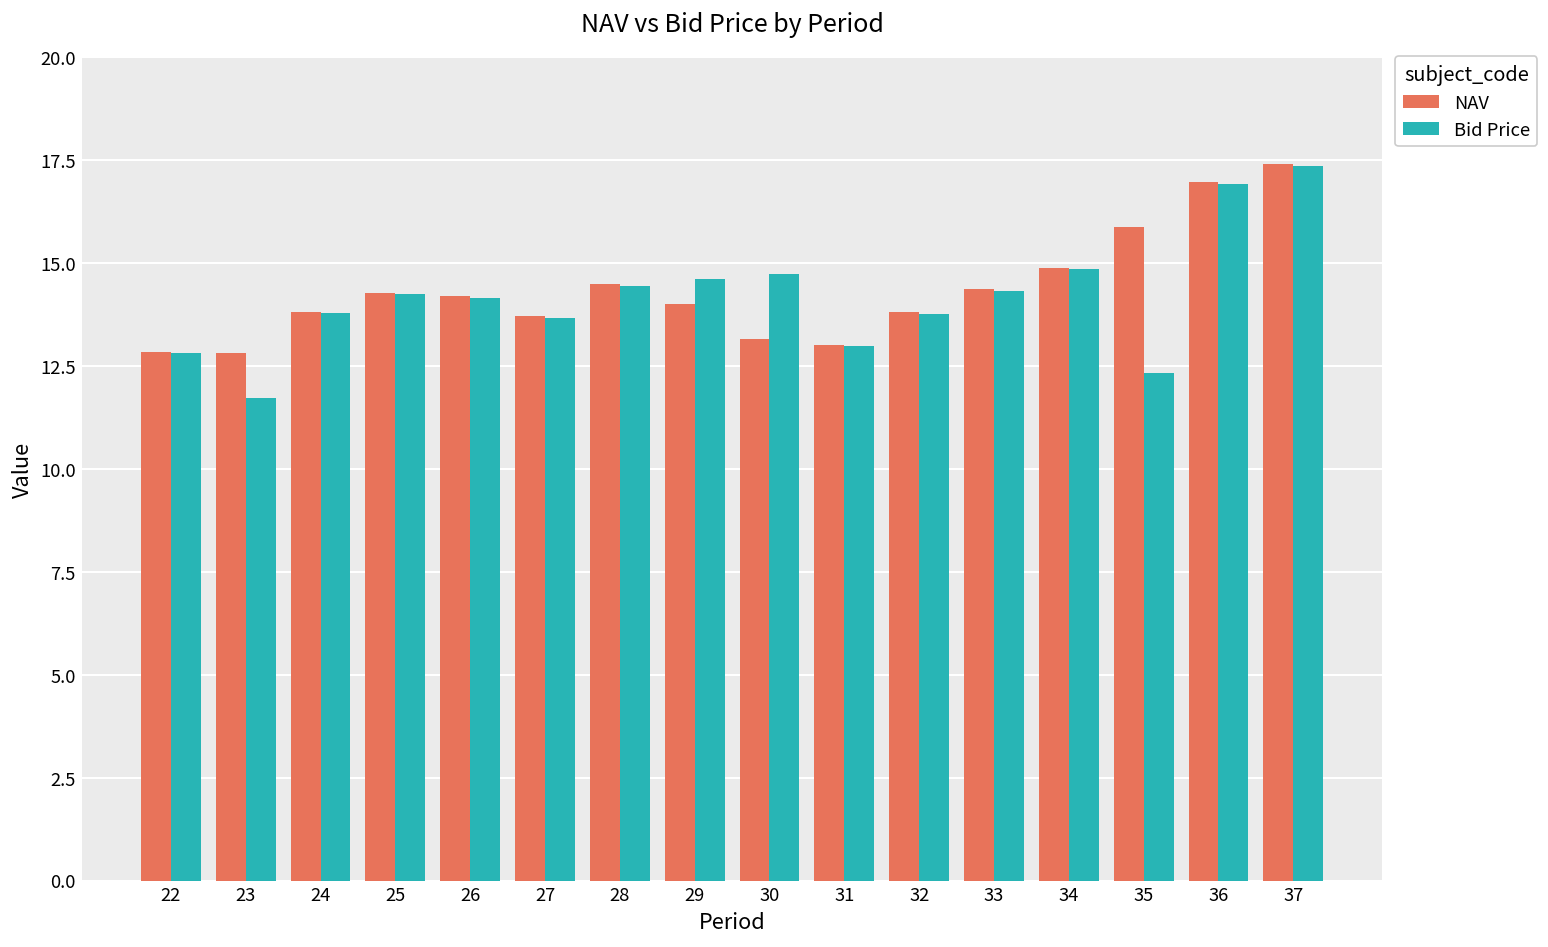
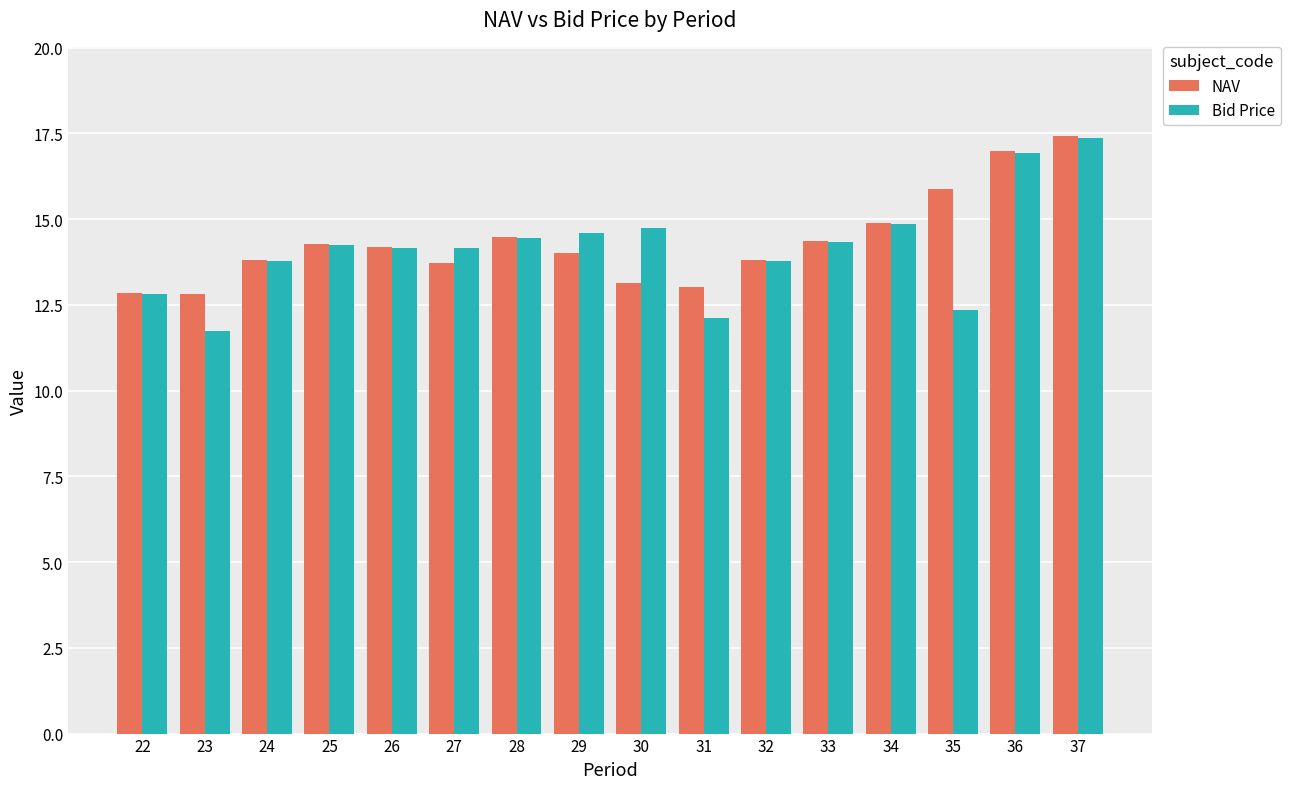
Bid Price, 27: 13.7 -> 14.2
Bid Price, 31: 13.0 -> 12.1
